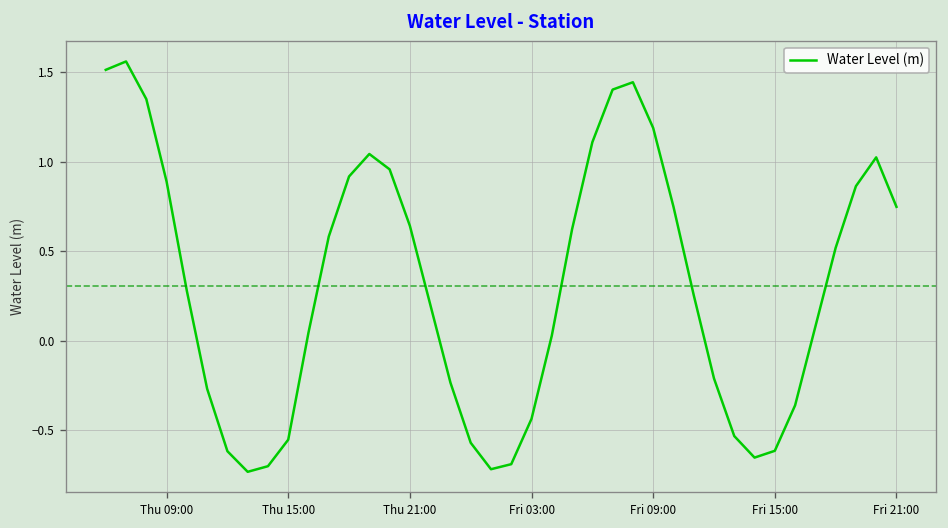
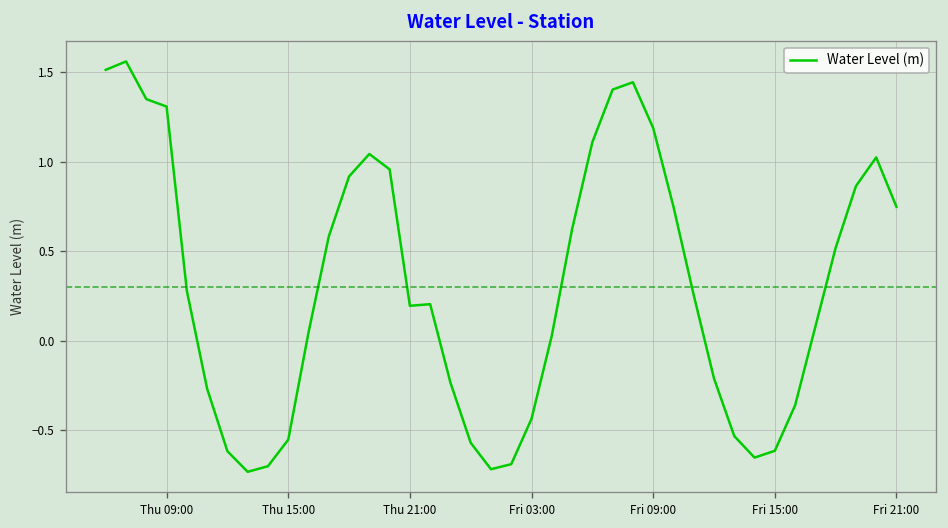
Thu 09:00: 0.89 -> 1.31
Thu 21:00: 0.64 -> 0.20
